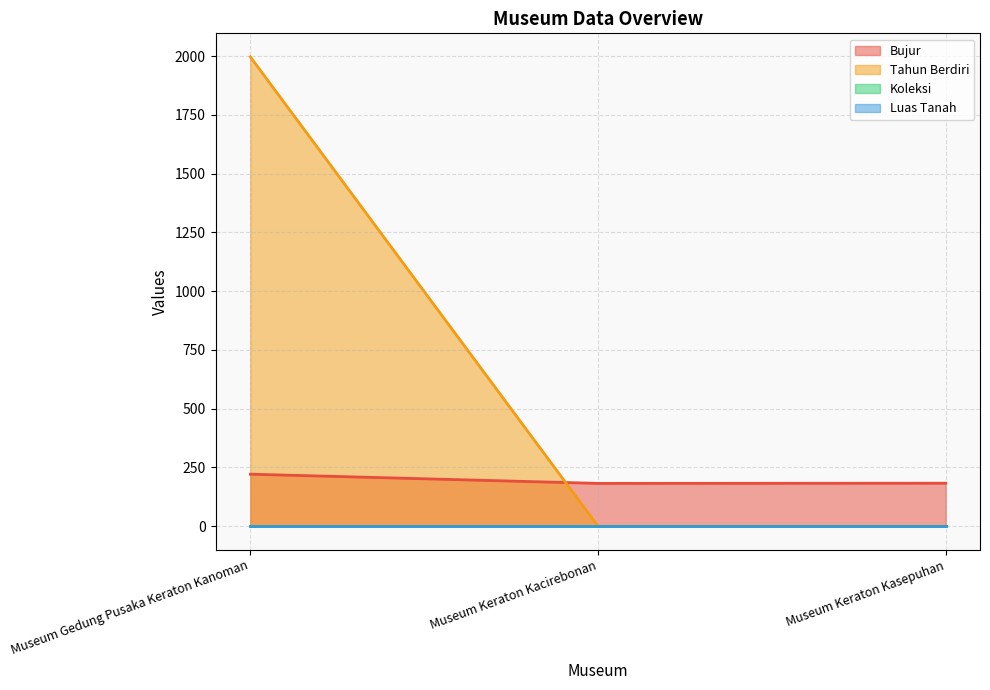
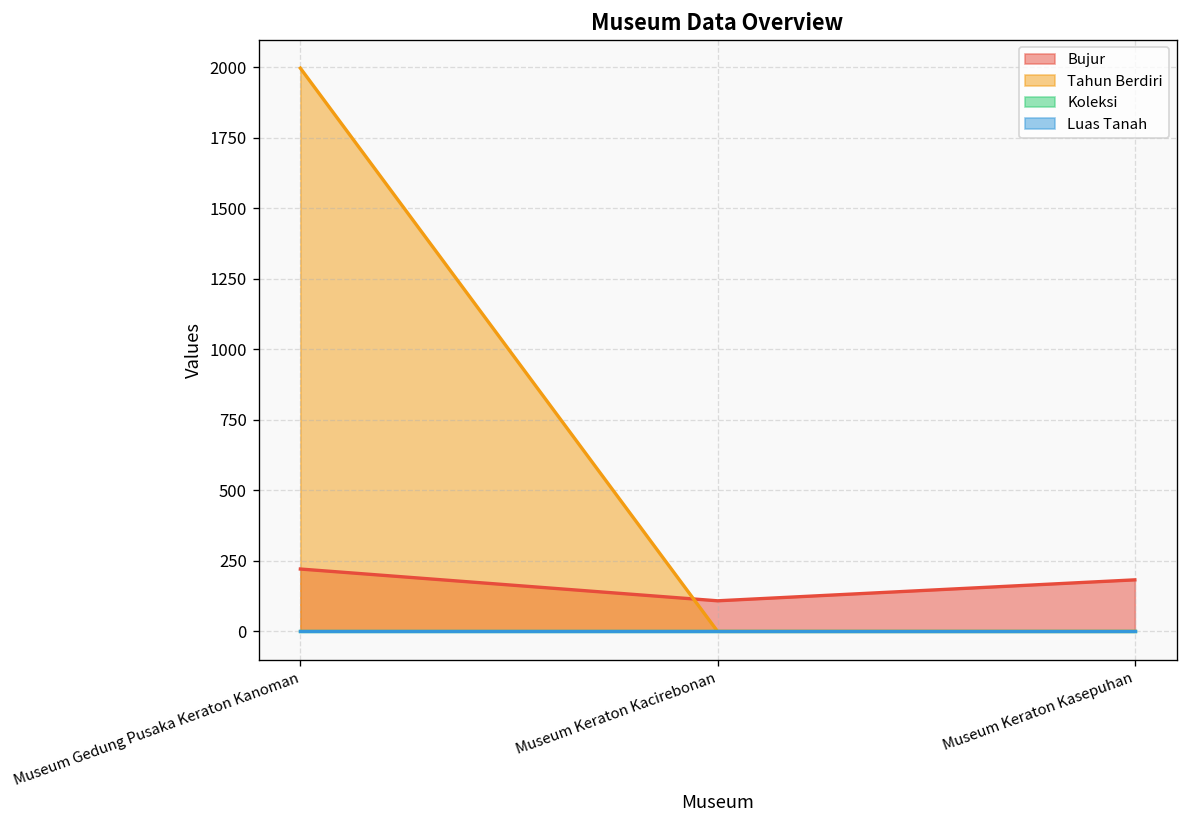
Bujur, Museum Keraton Kacirebonan: 180 -> 110
